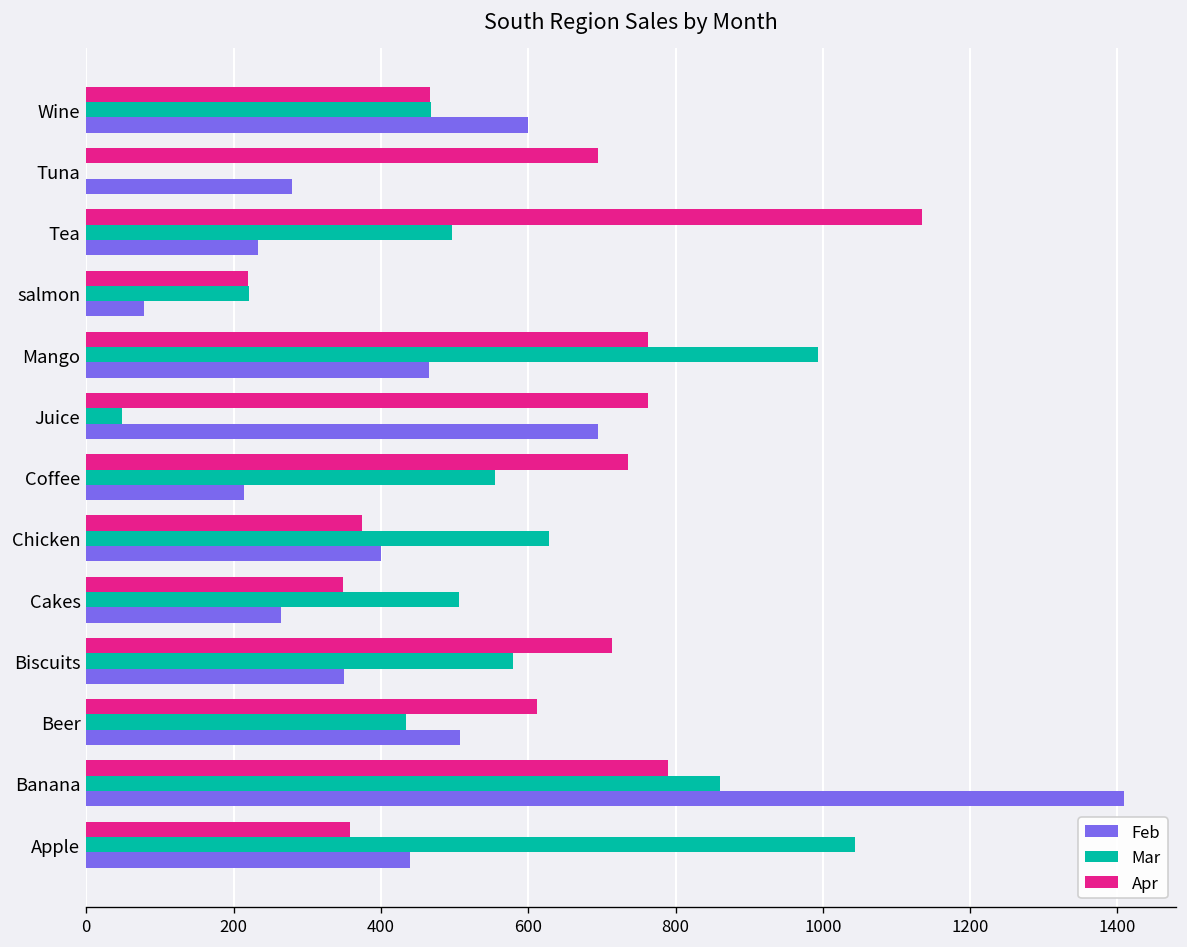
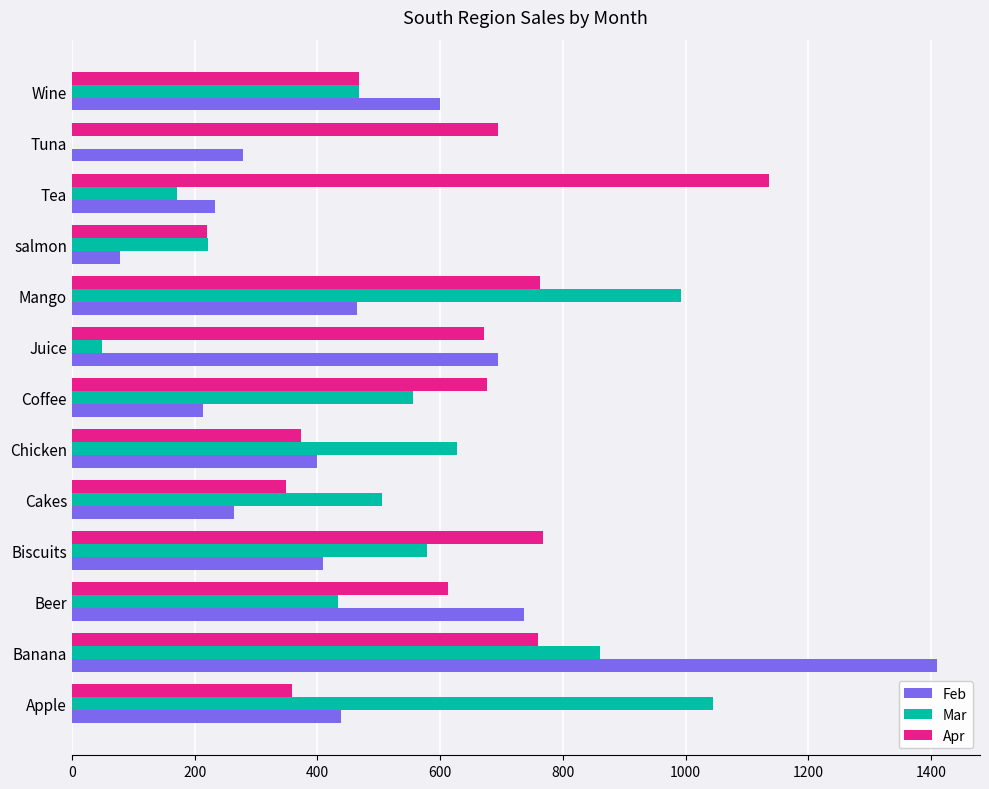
Mar, Tea: 500 -> 170
Apr, Juice: 760 -> 670
Apr, Coffee: 740 -> 680
Apr, Biscuits: 710 -> 770
Feb, Biscuits: 350 -> 410
Feb, Beer: 510 -> 740
Apr, Banana: 790 -> 760
